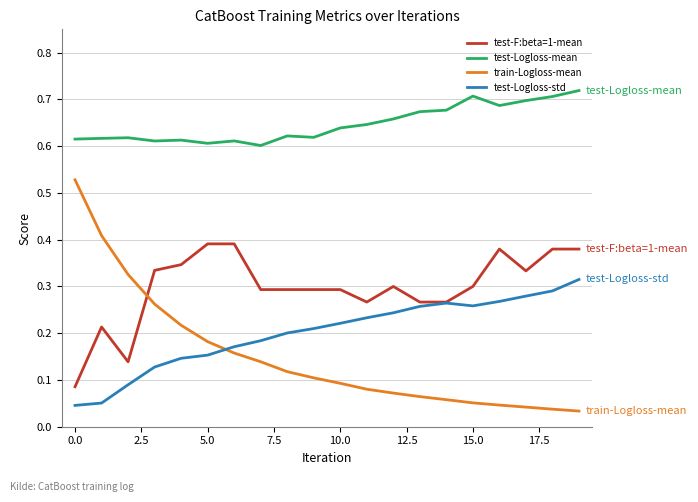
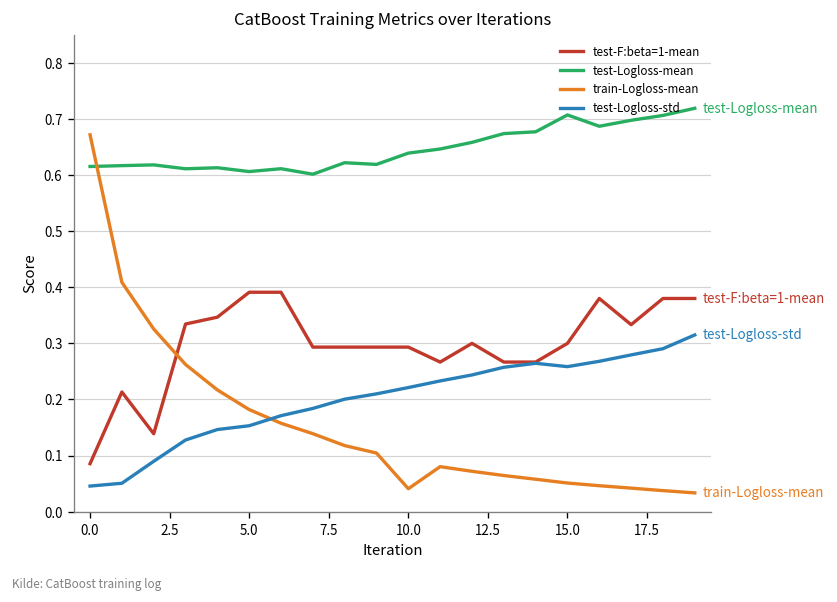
train-Logloss-mean, 0.0: 0.53 -> 0.67
train-Logloss-mean, 10.0: 0.09 -> 0.04
